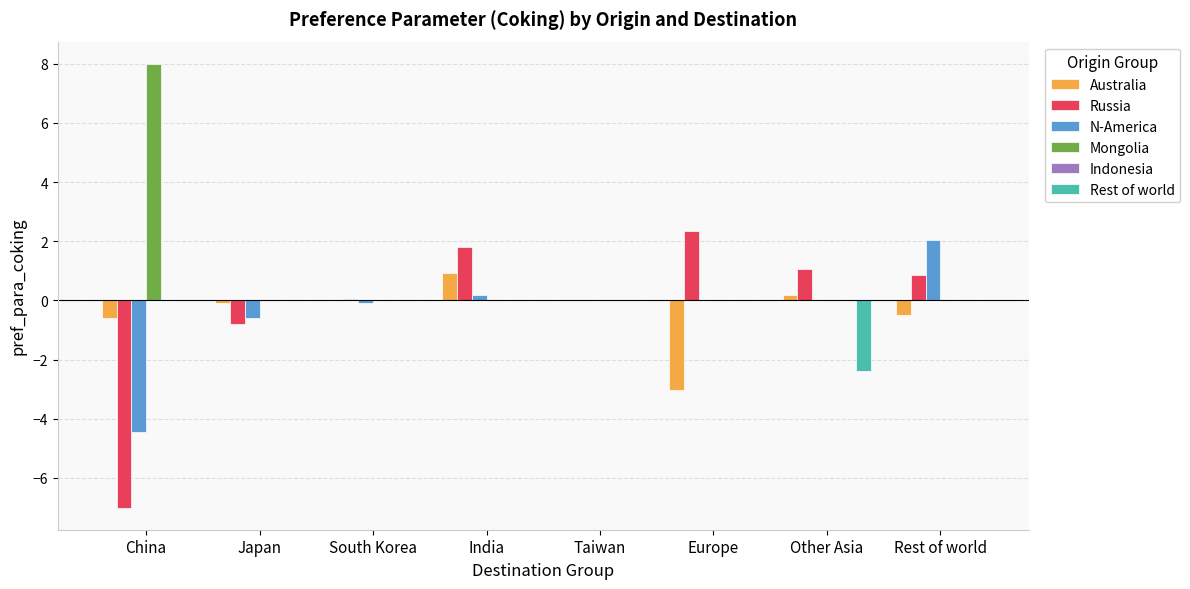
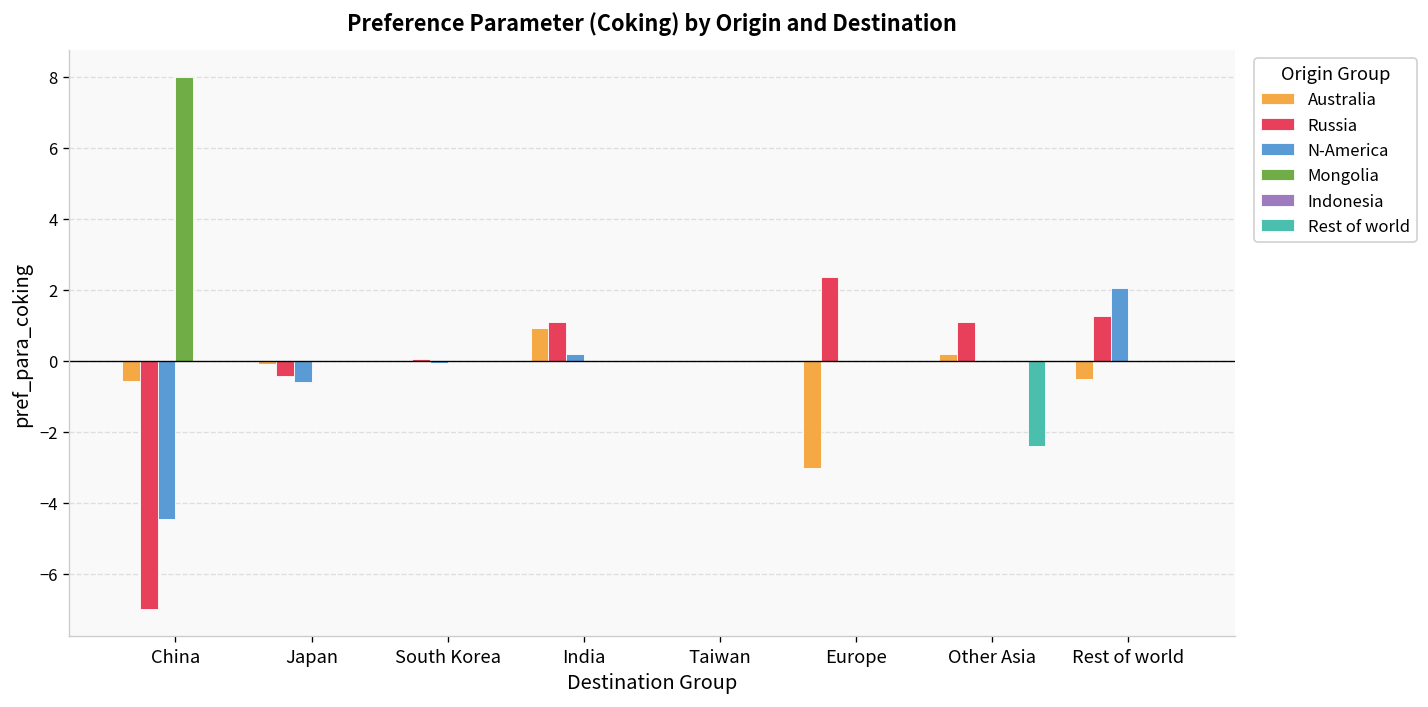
Russia, Japan: -0.8 -> -0.4
Russia, India: 1.8 -> 1.1
Russia, Rest of world: 0.9 -> 1.3
